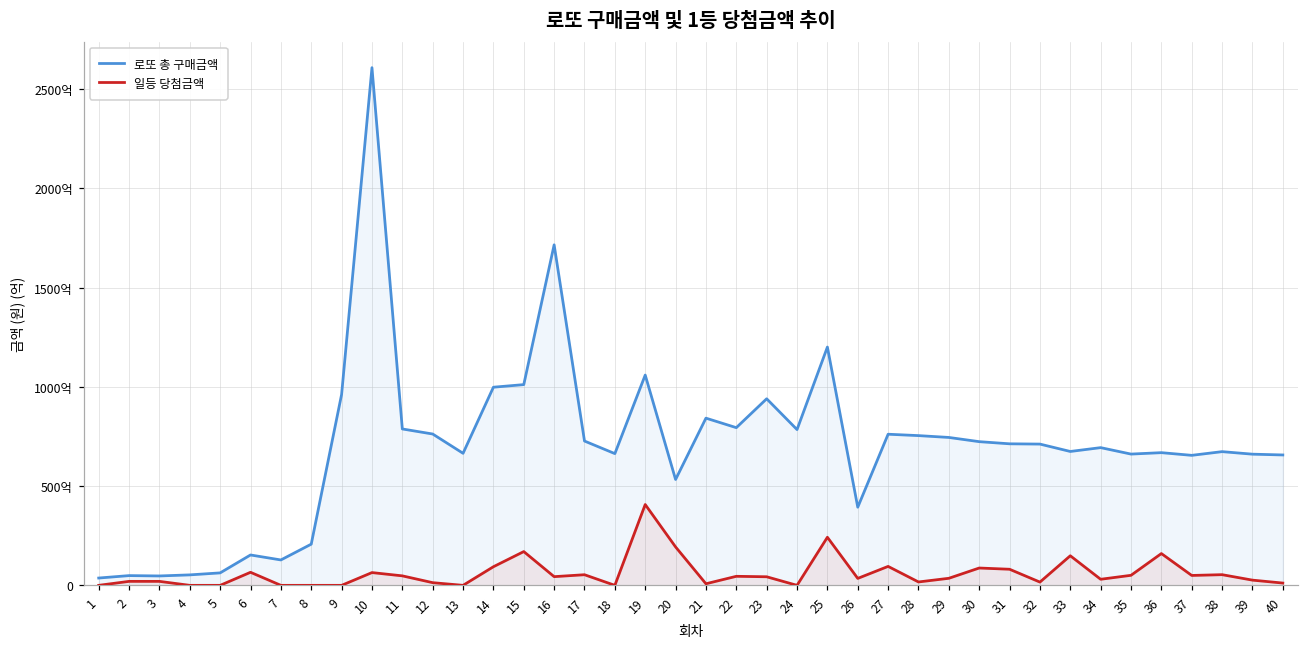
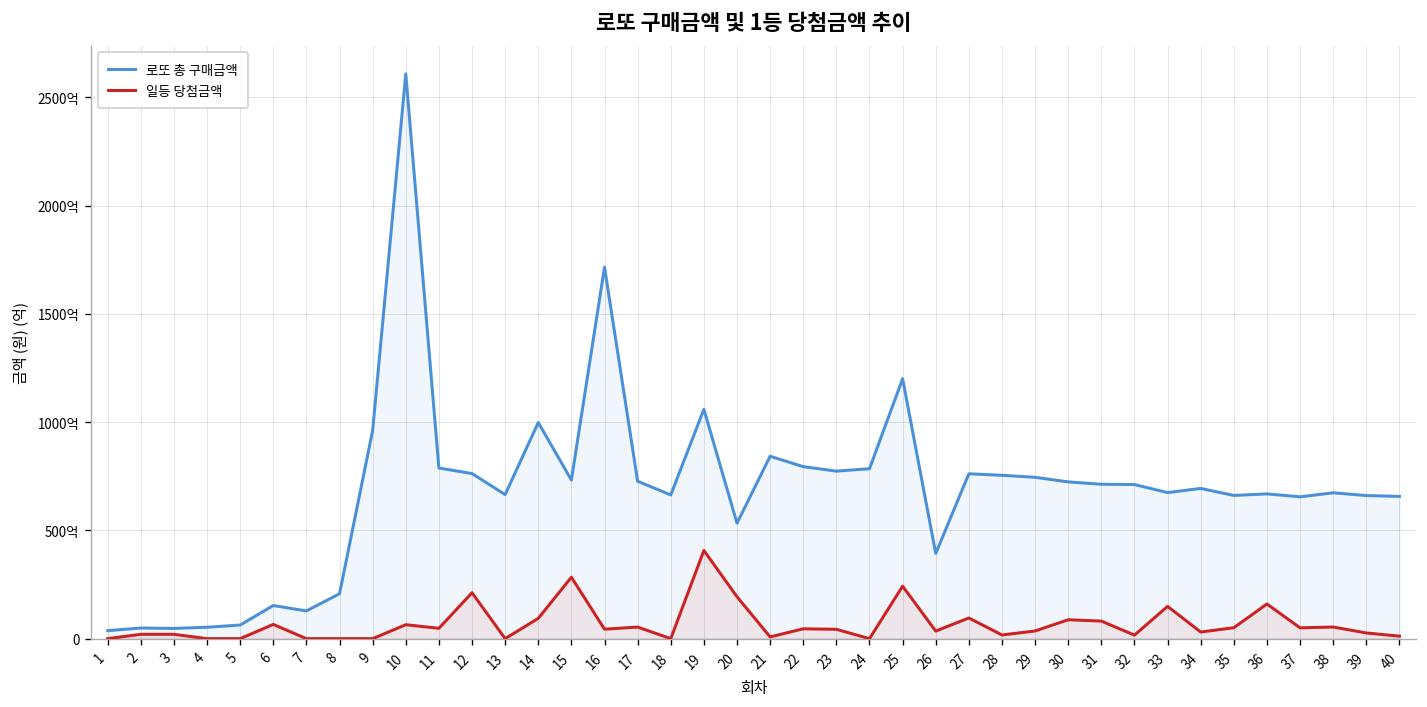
일등 당첨금액, 12: 10억 -> 210억
로또 총 구매금액, 15: 1010억 -> 730억
일등 당첨금액, 15: 170억 -> 280억
로또 총 구매금액, 23: 940억 -> 770억
